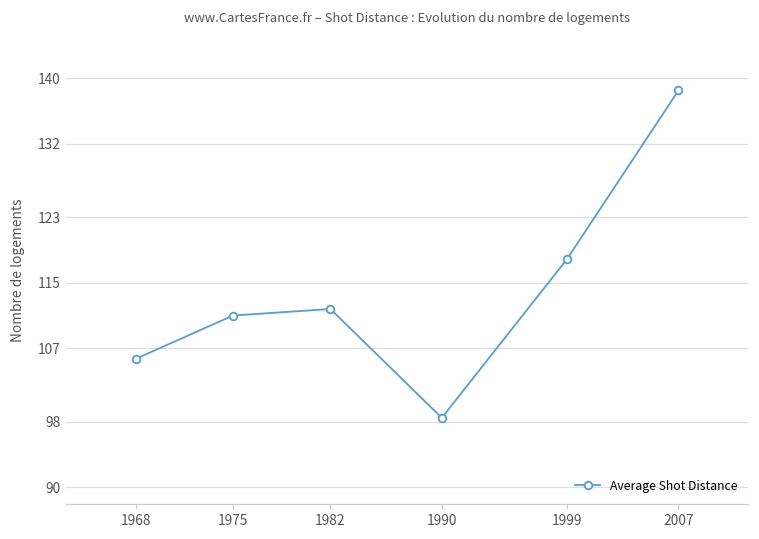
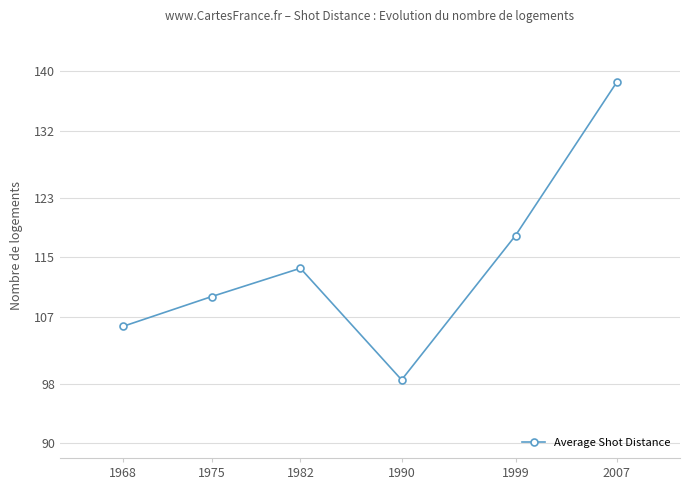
1975: 111 -> 110
1982: 112 -> 114
